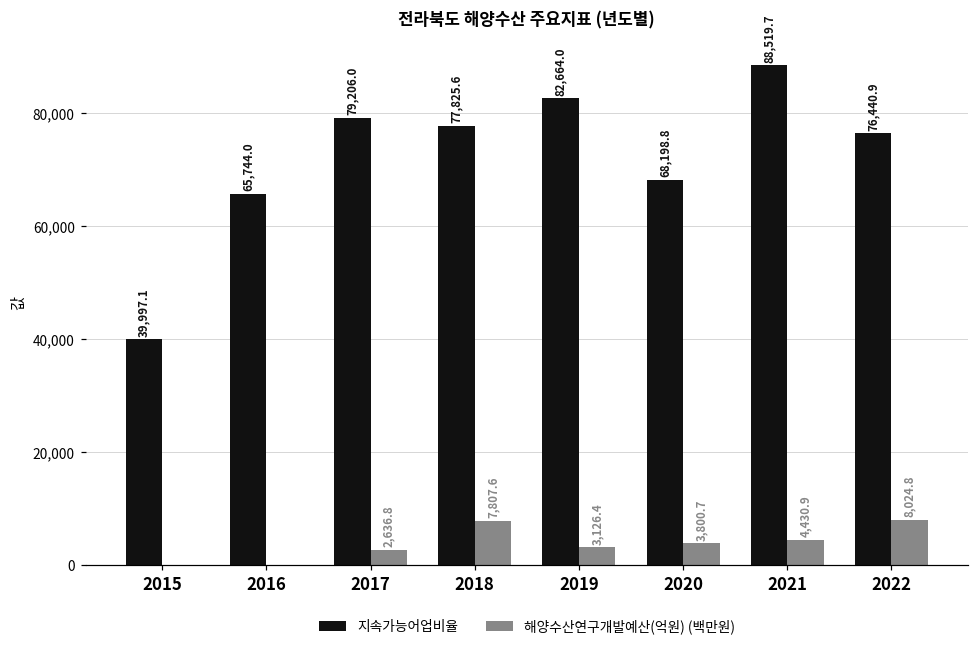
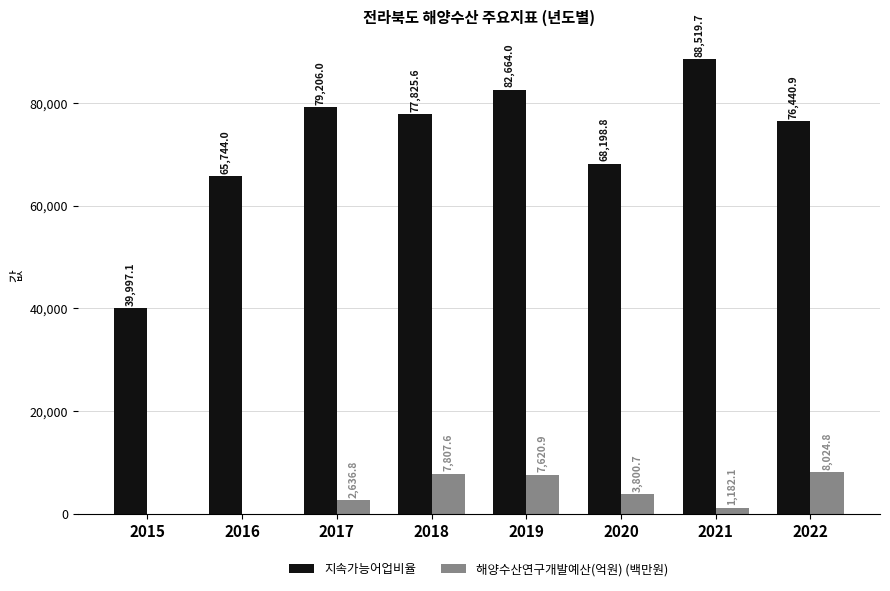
해양수산연구개발예산(억원) (백만원), 2019: 3,126.4 -> 7,620.9
해양수산연구개발예산(억원) (백만원), 2021: 4,430.9 -> 1,182.1
